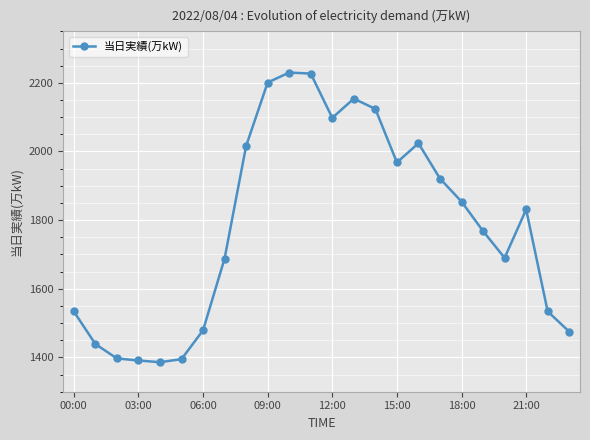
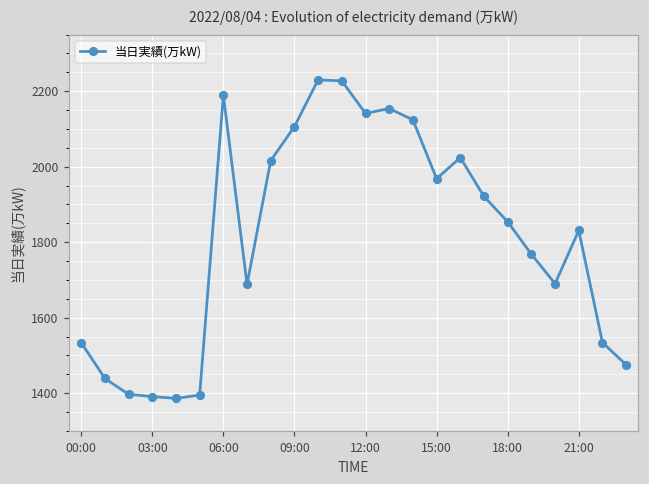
06:00: 1480 -> 2190
09:00: 2200 -> 2110
12:00: 2100 -> 2140
